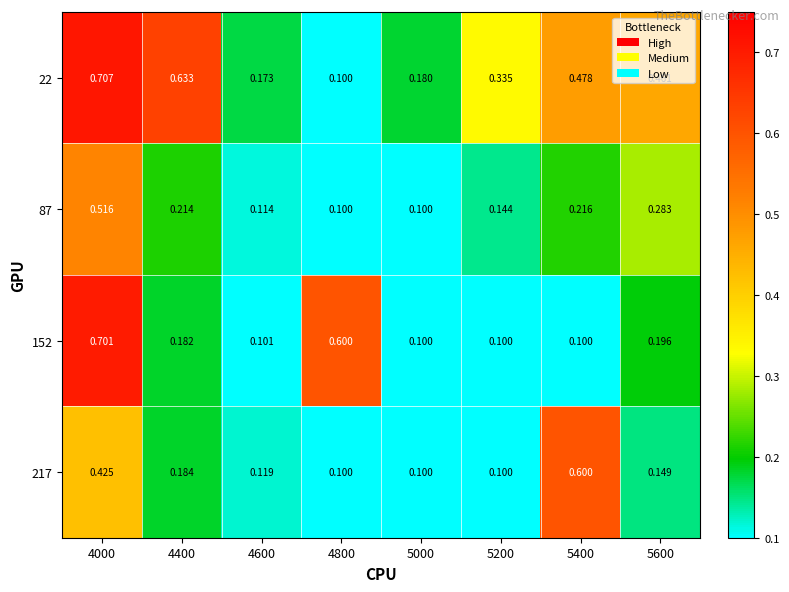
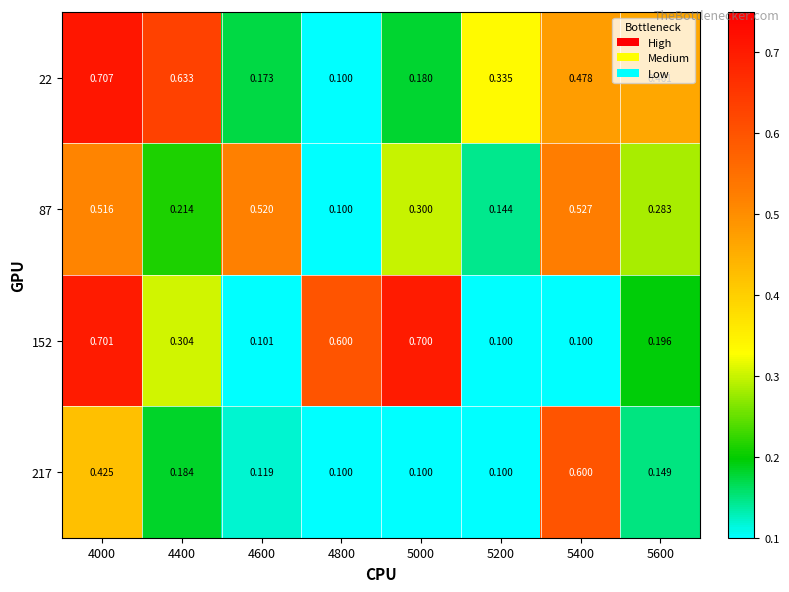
87, 4600: 0.114 -> 0.520
87, 5000: 0.100 -> 0.300
87, 5400: 0.216 -> 0.527
152, 4400: 0.182 -> 0.304
152, 5000: 0.100 -> 0.700
